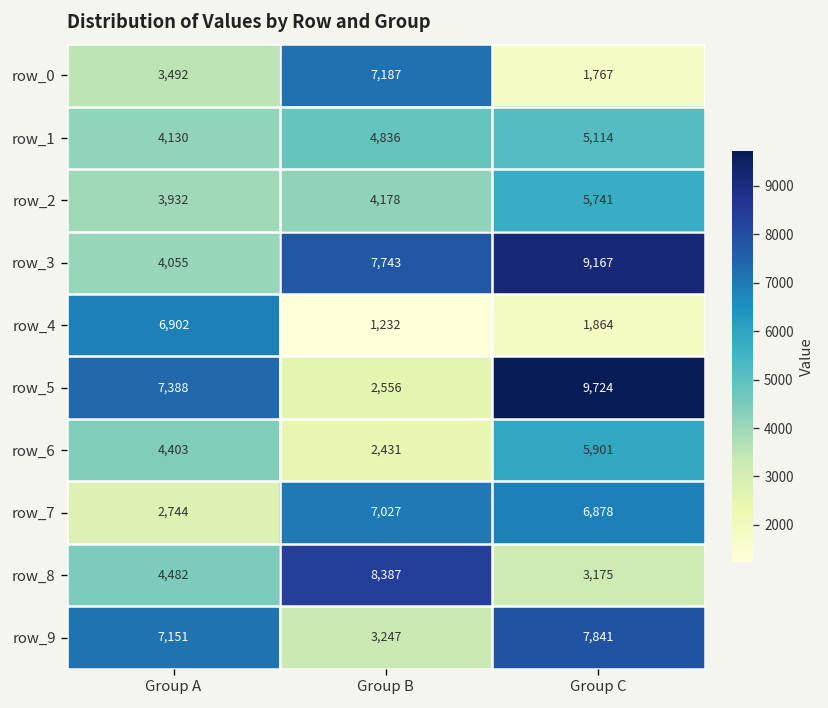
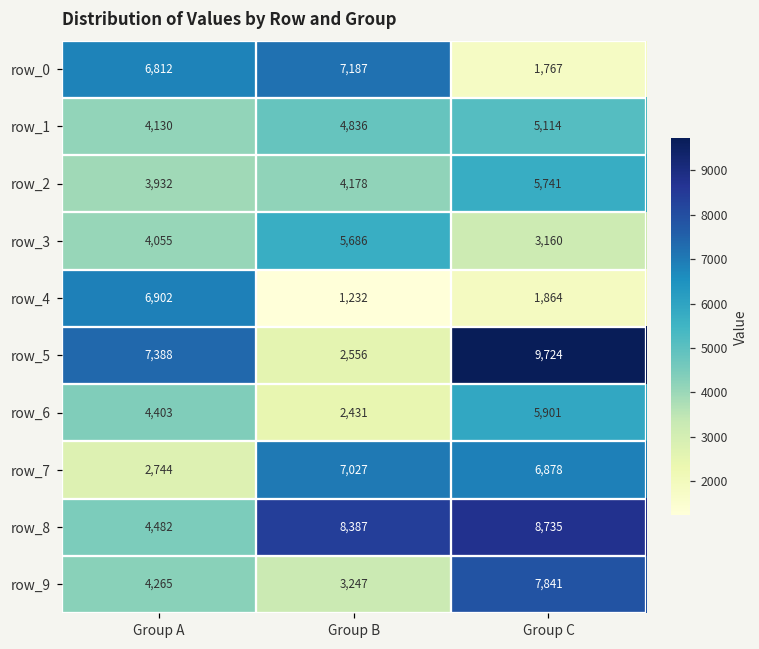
row_0, Group A: 3,492 -> 6,812
row_3, Group B: 7,743 -> 5,686
row_3, Group C: 9,167 -> 3,160
row_8, Group C: 3,175 -> 8,735
row_9, Group A: 7,151 -> 4,265
